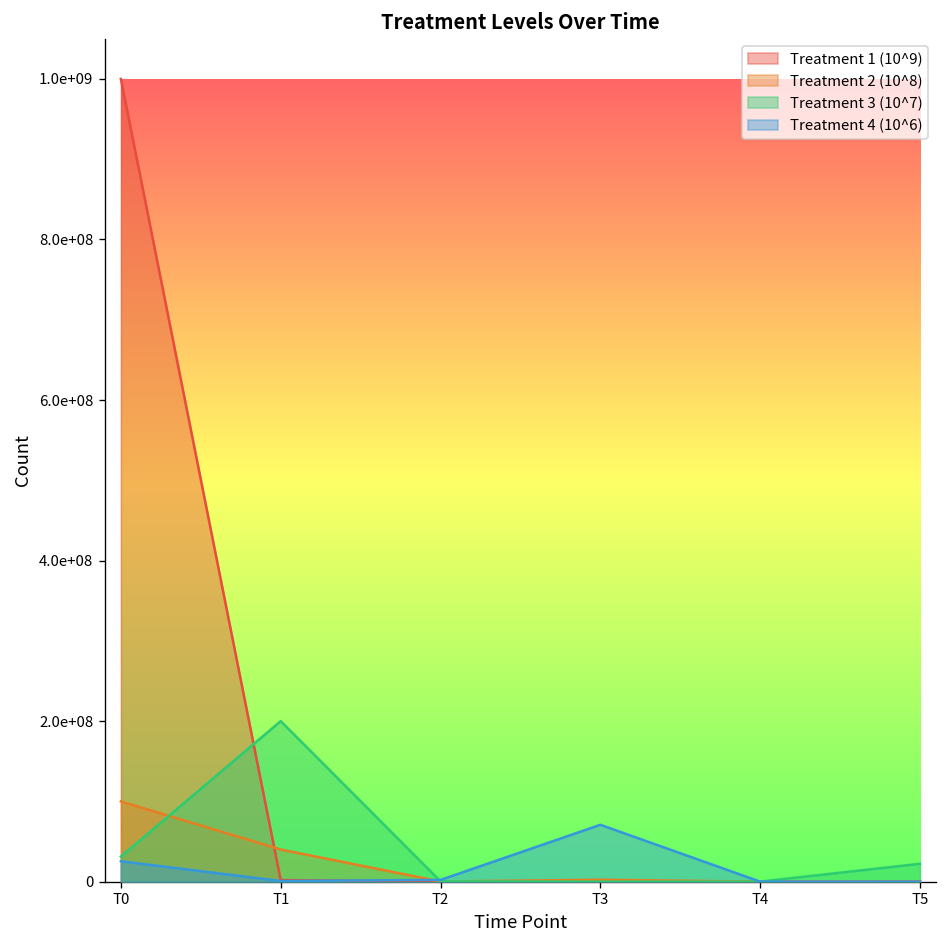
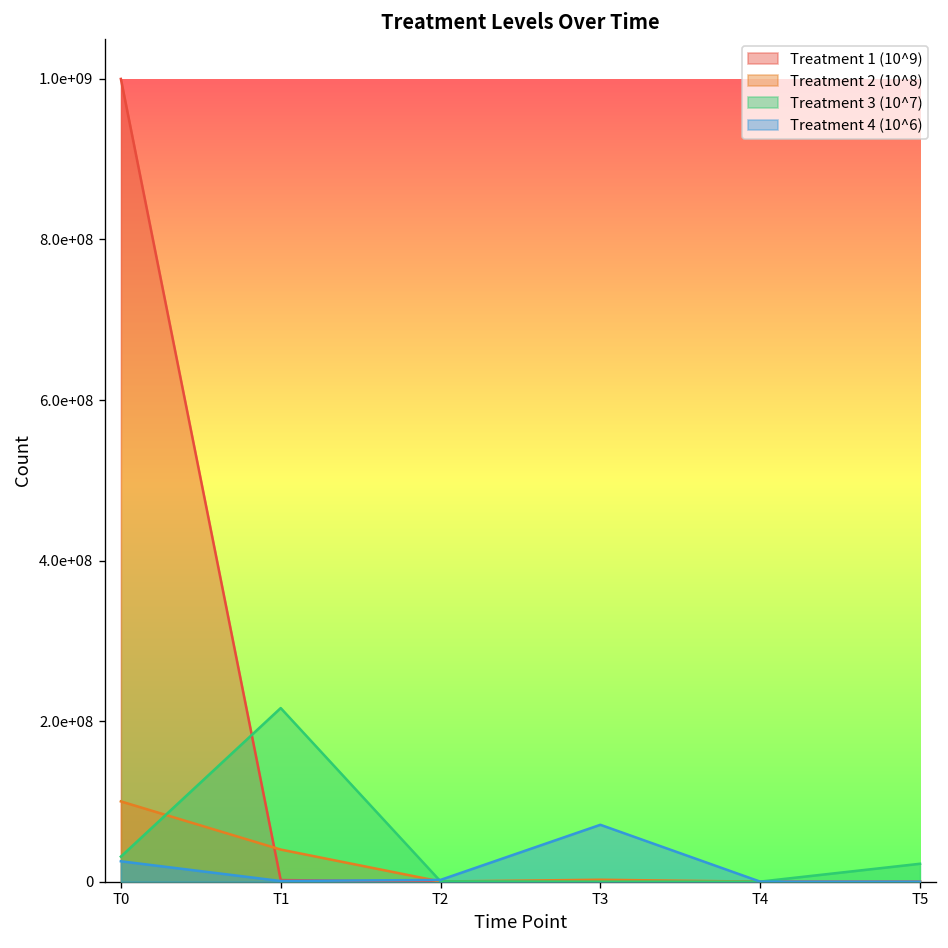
Treatment 3 (10^7), T1: 200000000 -> 220000000
